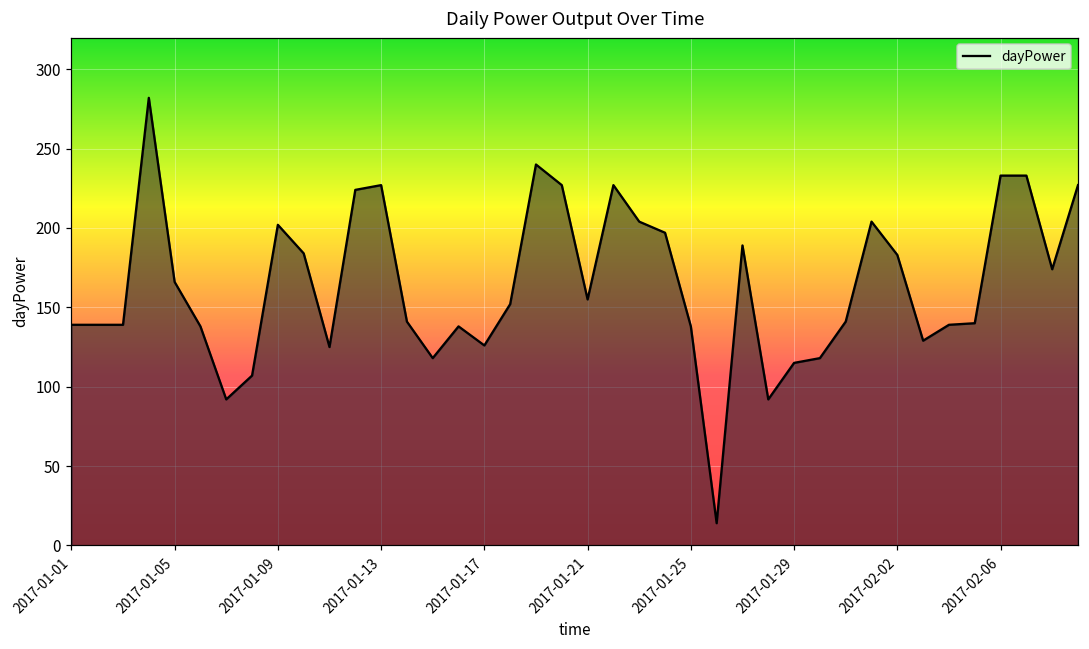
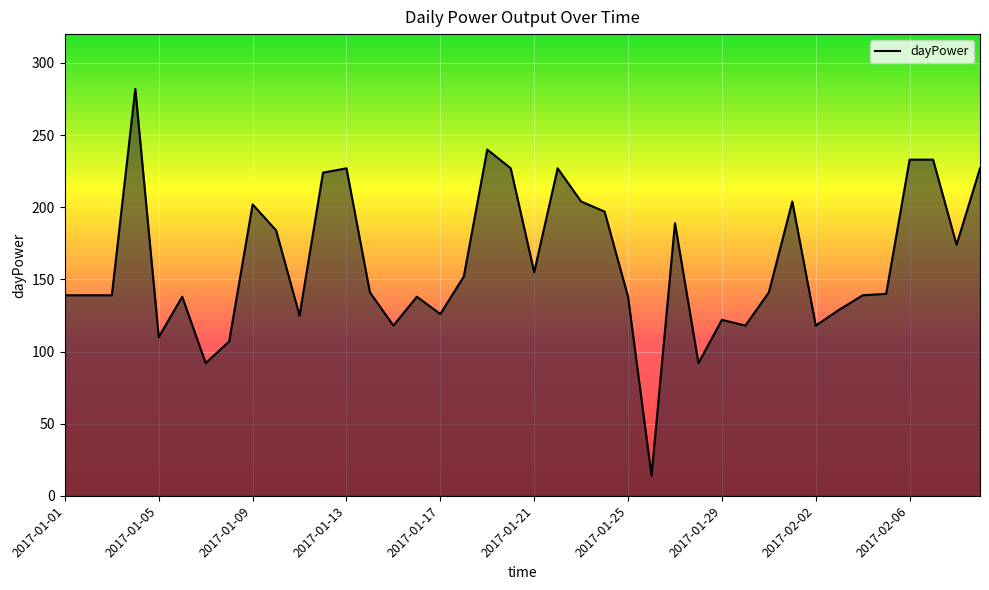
2017-01-05: 166 -> 110
2017-01-29: 115 -> 122
2017-02-02: 183 -> 118
